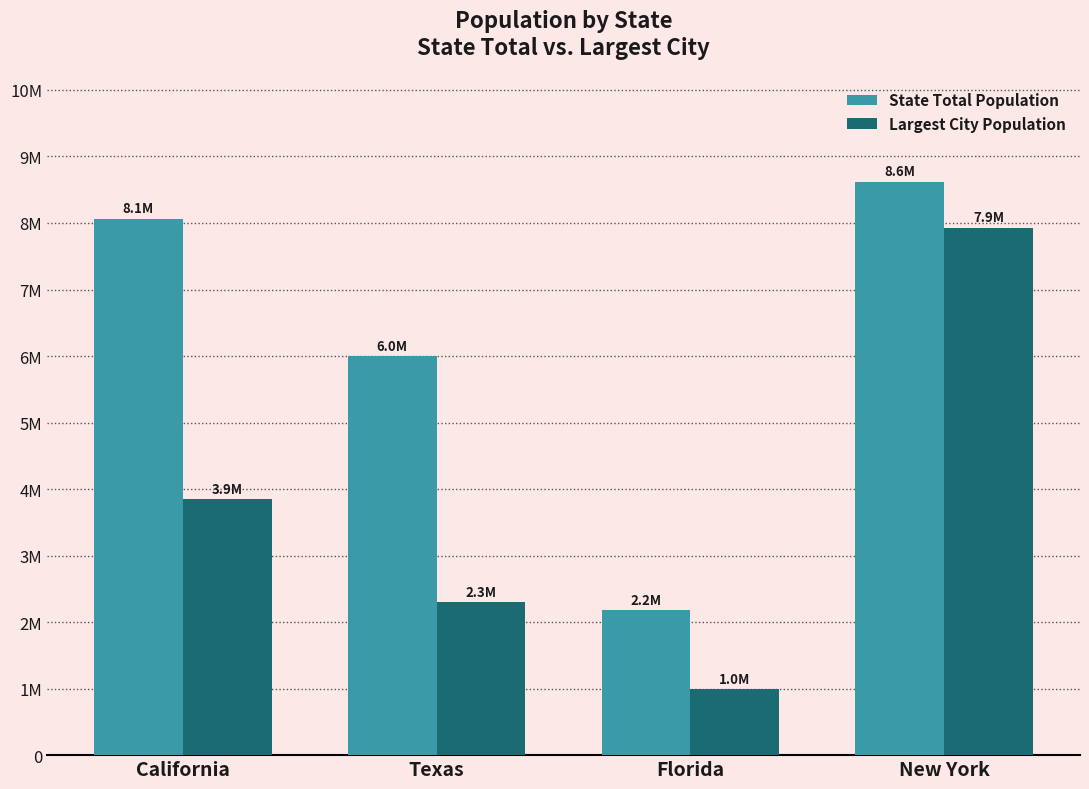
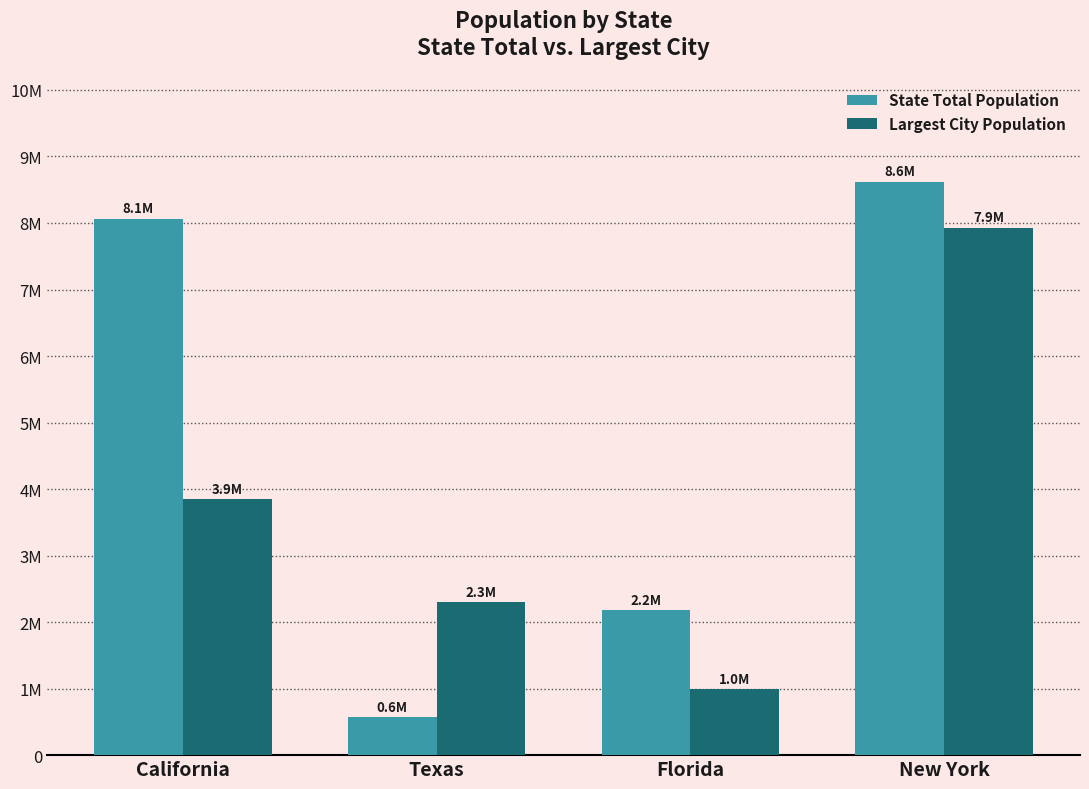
State Total Population, Texas: 6.0M -> 0.6M
